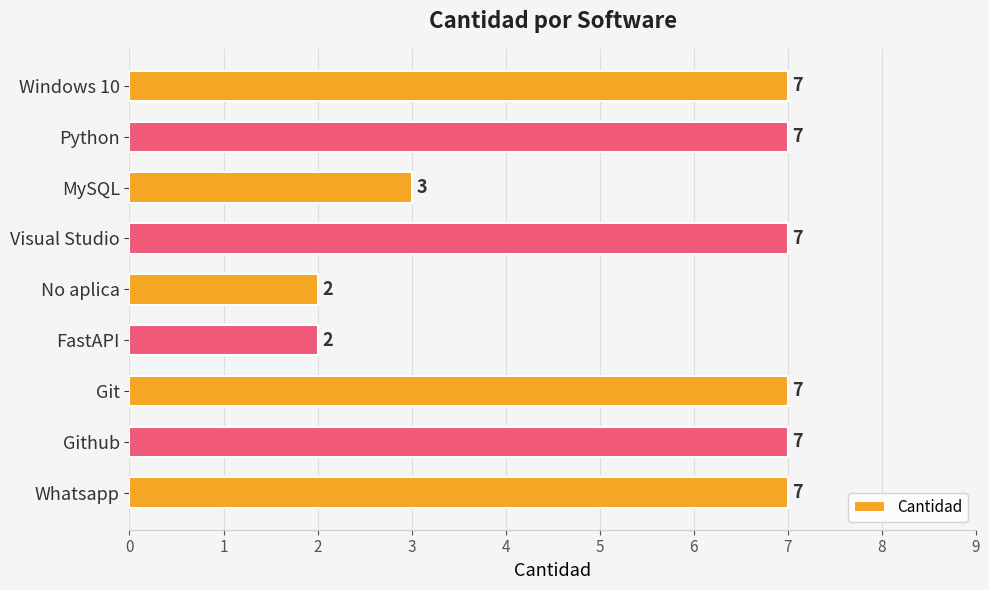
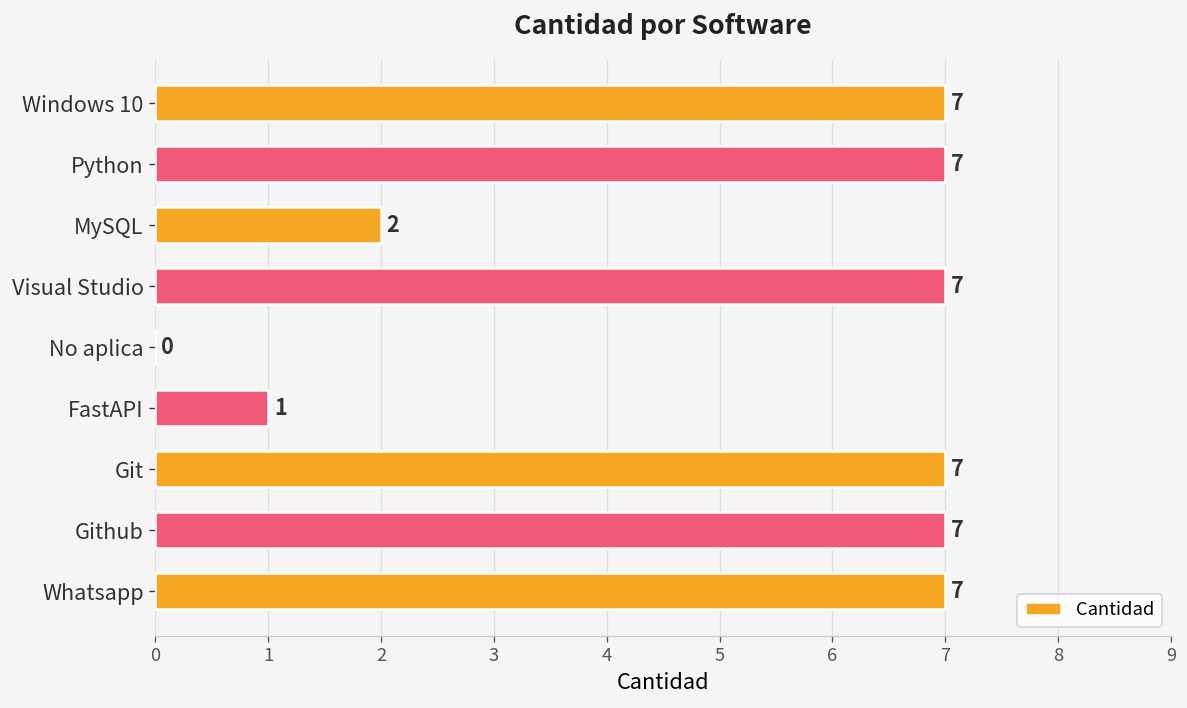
MySQL: 3 -> 2
No aplica: 2 -> 0
FastAPI: 2 -> 1
